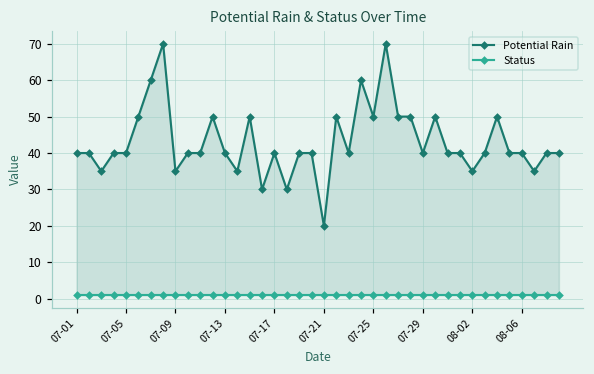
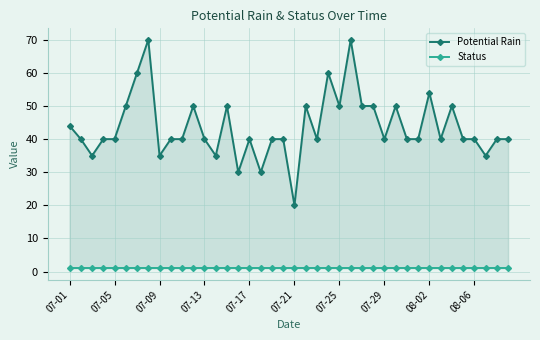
Potential Rain, 07-01: 40 -> 44
Potential Rain, 08-02: 35 -> 54
